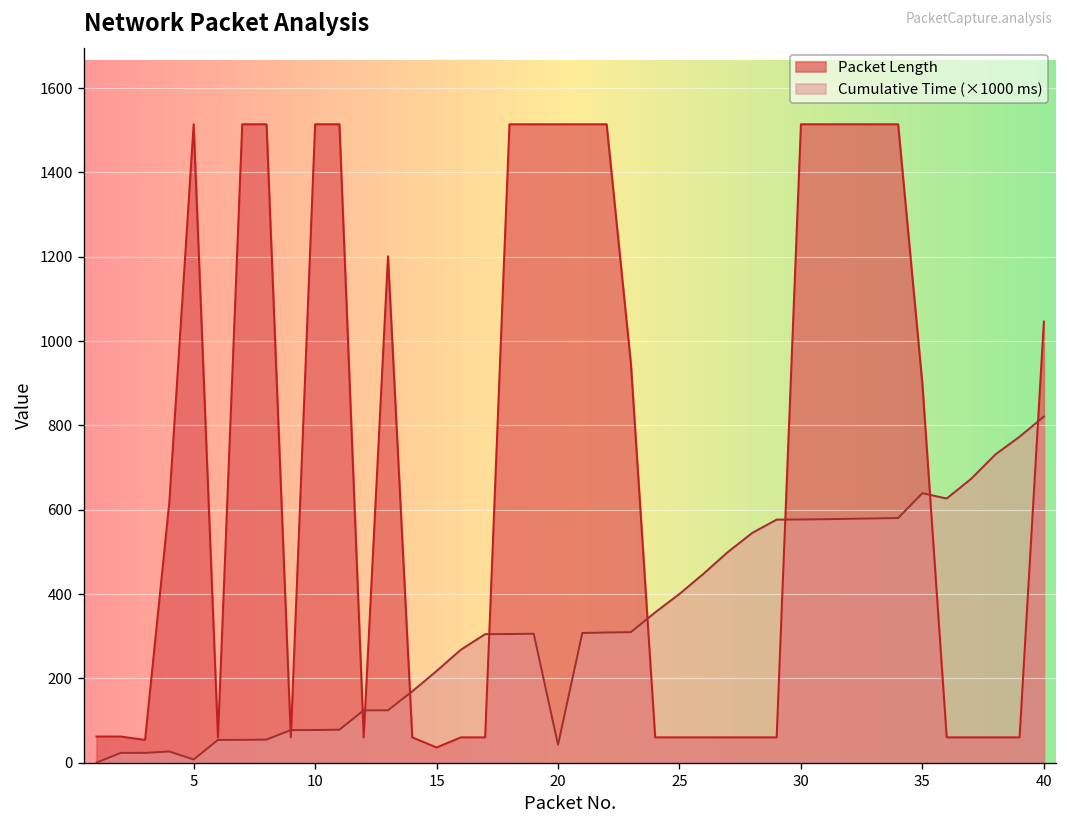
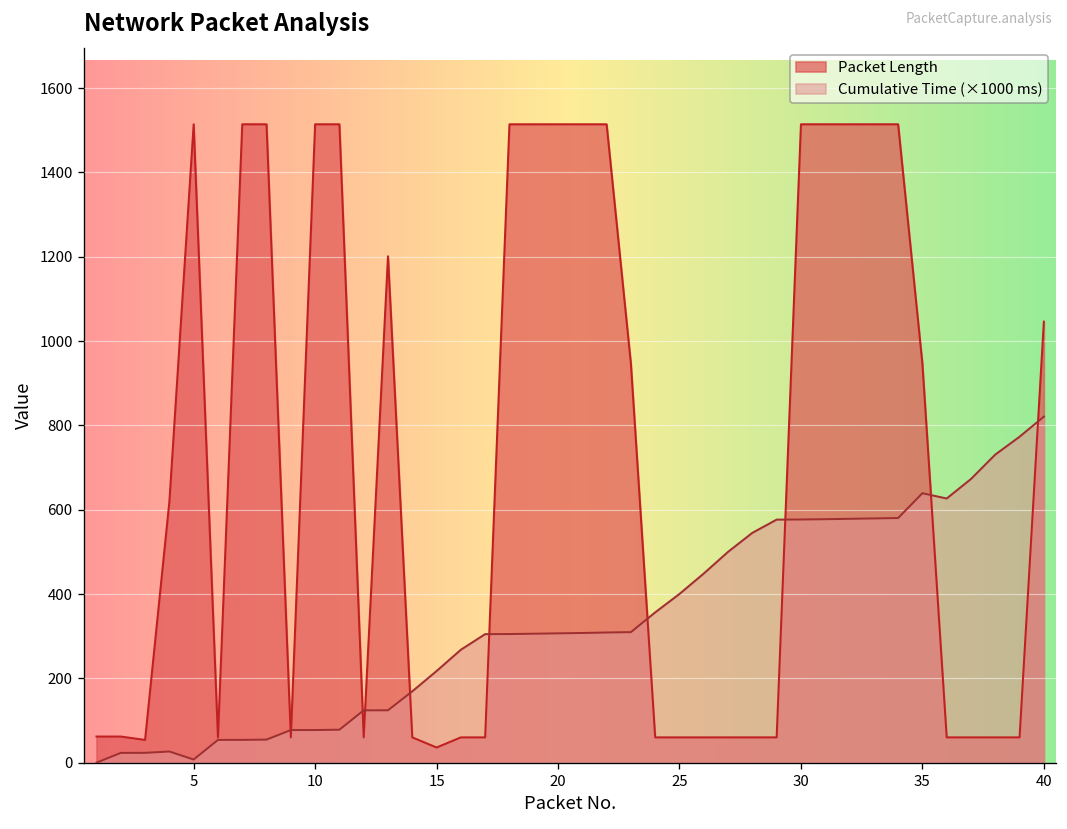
Cumulative Time (×1000 ms), 20: 40 -> 310
Packet Length, 35: 900 -> 950
